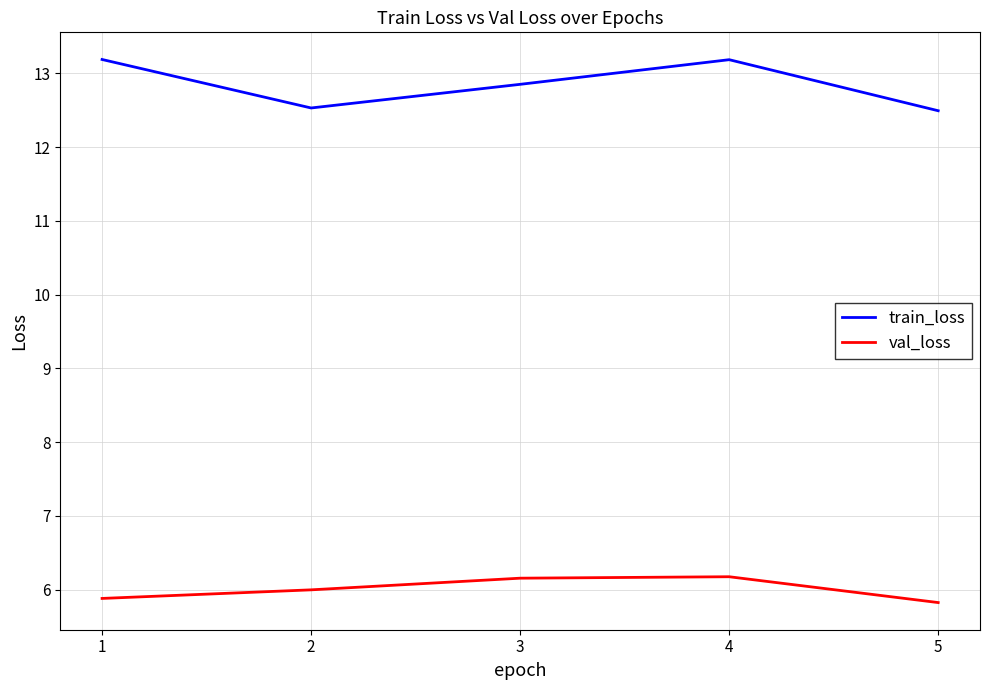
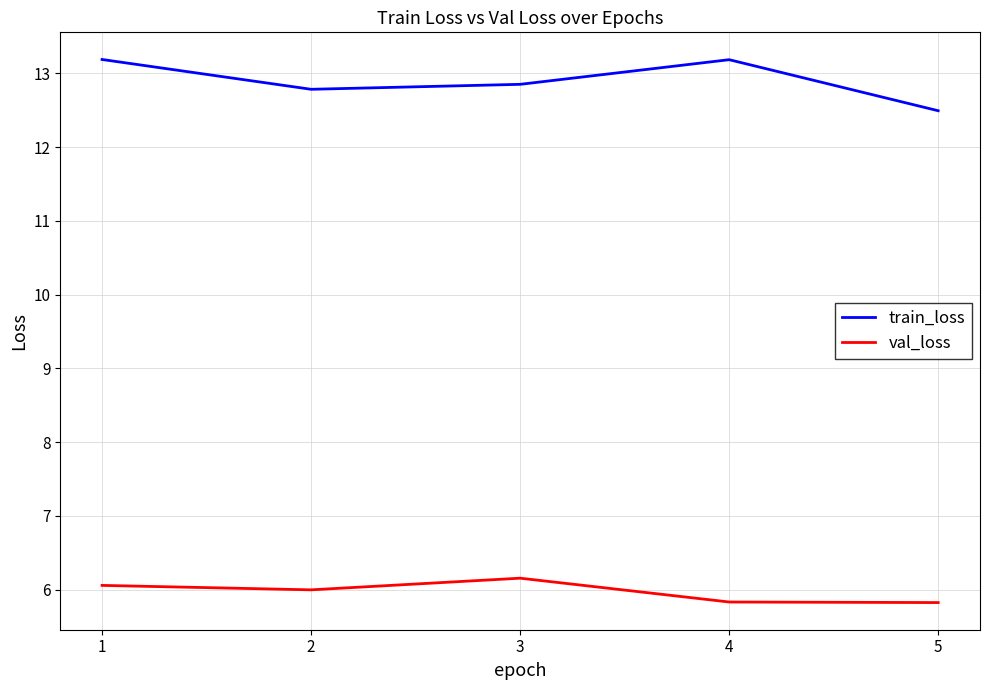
val_loss, 1: 5.9 -> 6.1
train_loss, 2: 12.5 -> 12.8
val_loss, 4: 6.2 -> 5.8
